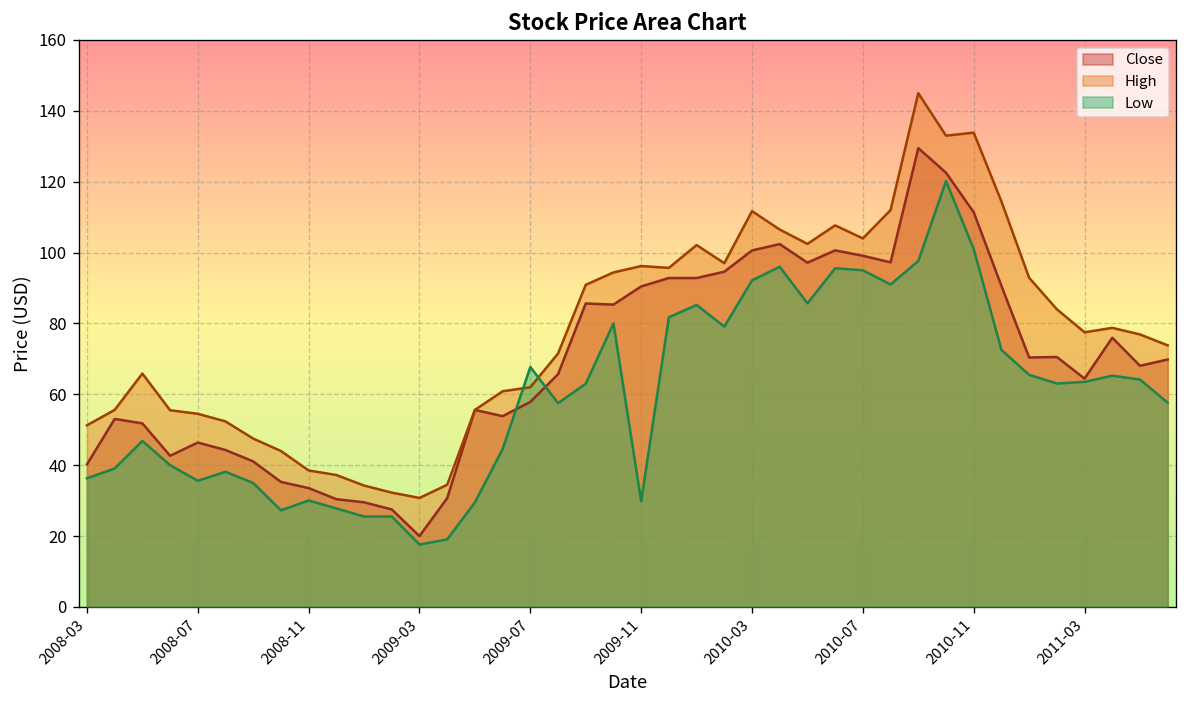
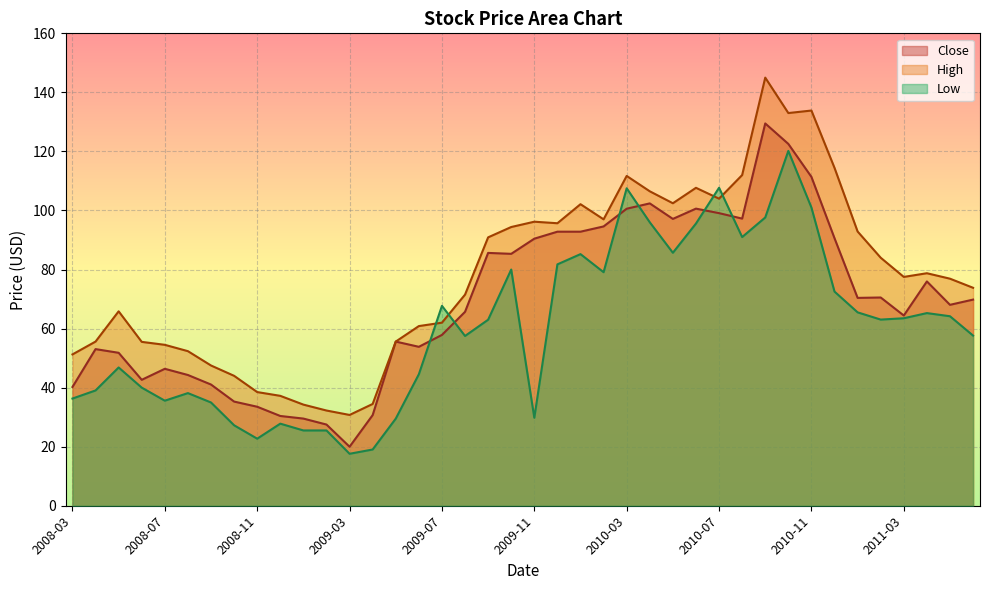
Low, 2008-11: 30 -> 23
Low, 2010-03: 92 -> 108
Low, 2010-07: 95 -> 108
